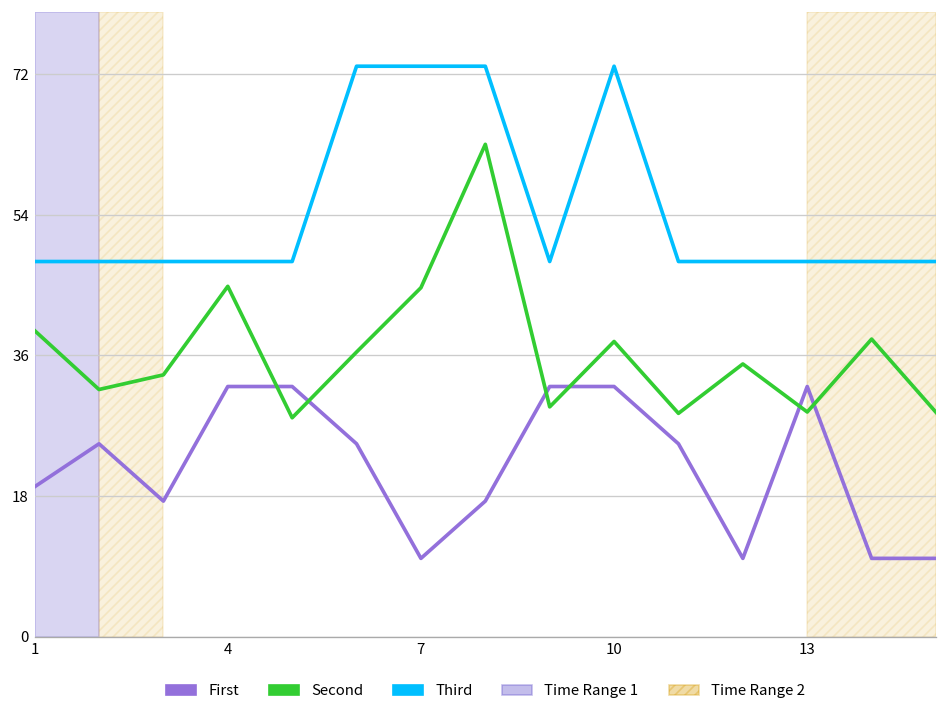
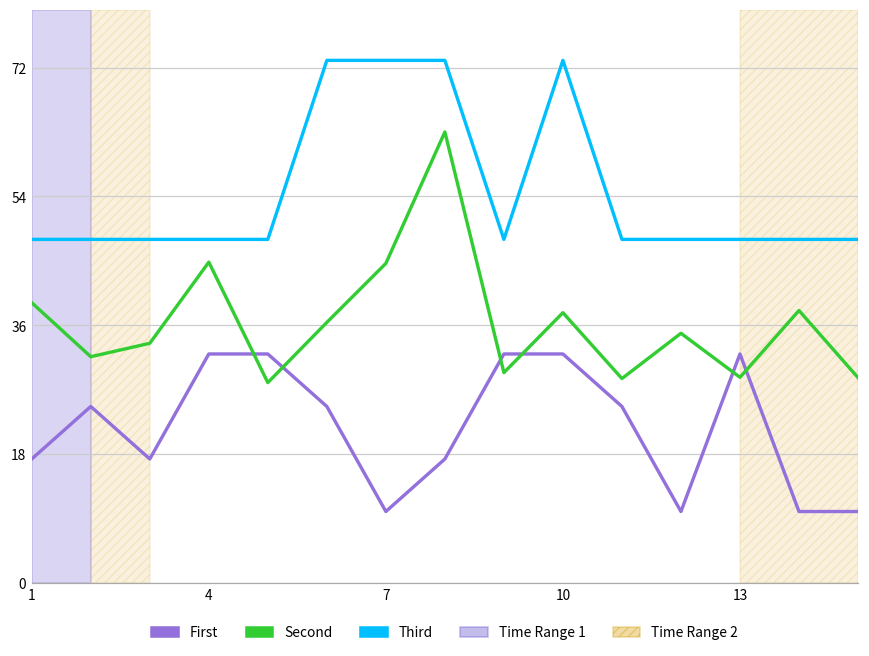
First, 1: 19 -> 17
